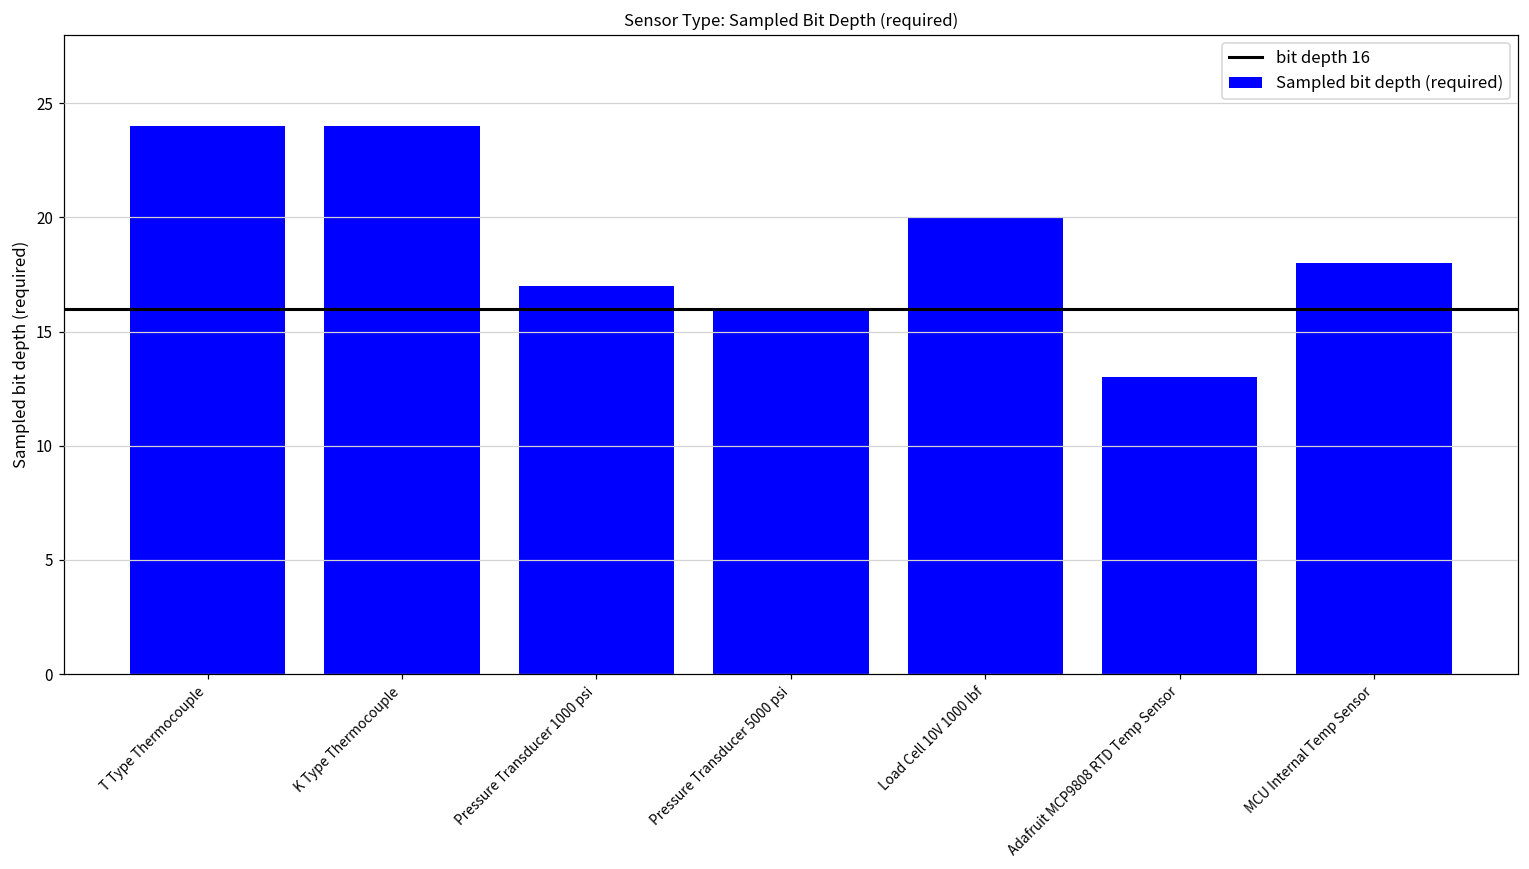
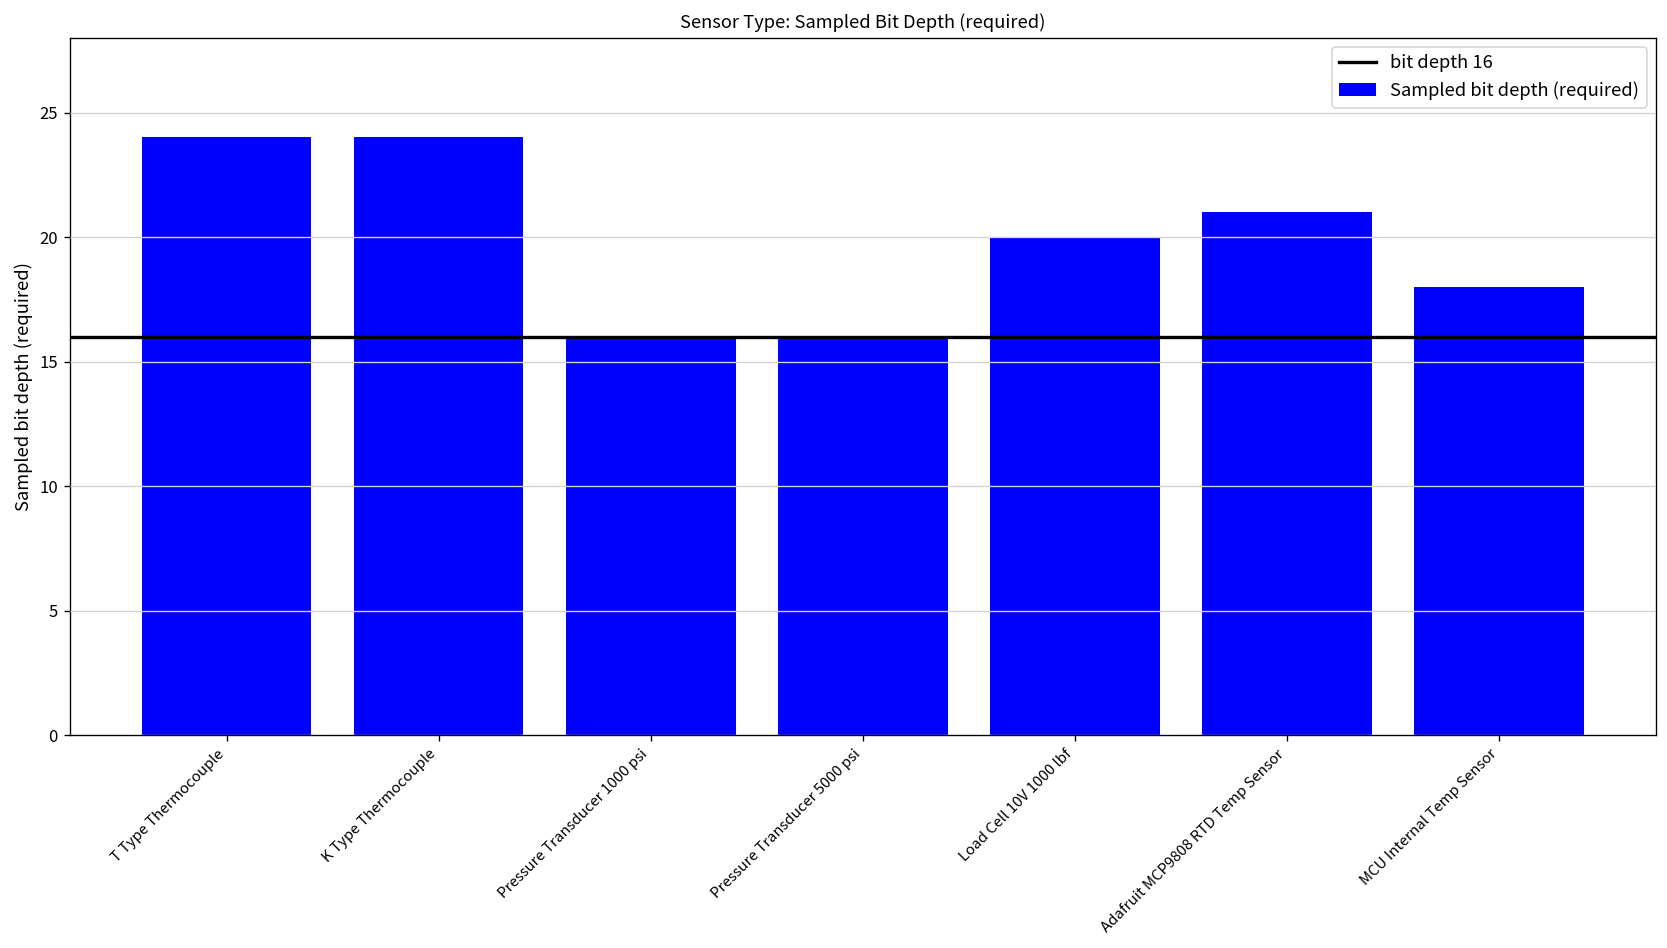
Pressure Transducer 1000 psi: 17 -> 16
Adafruit MCP9808 RTD Temp Sensor: 13 -> 21
